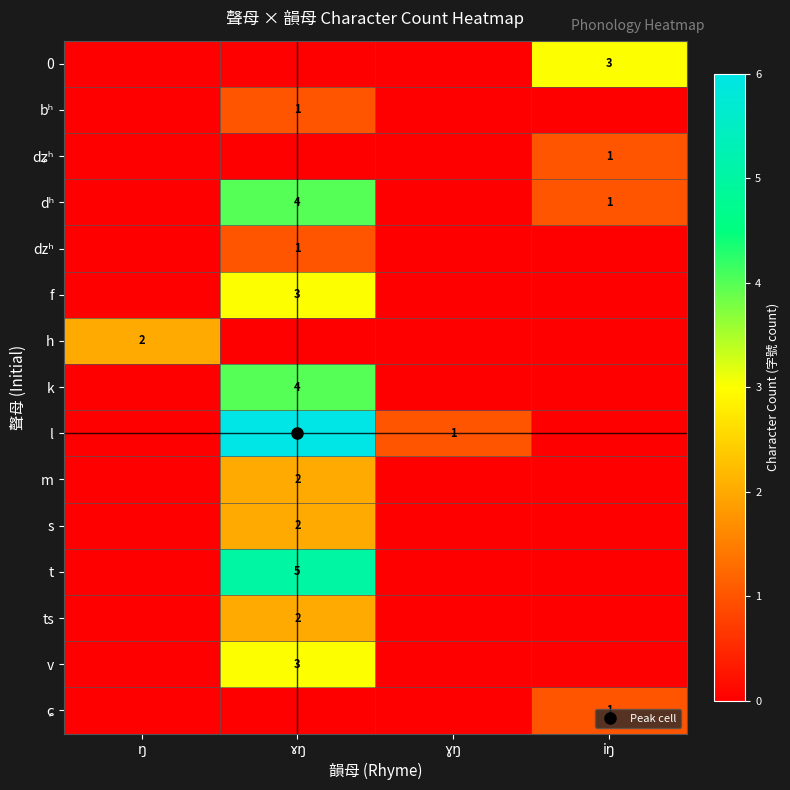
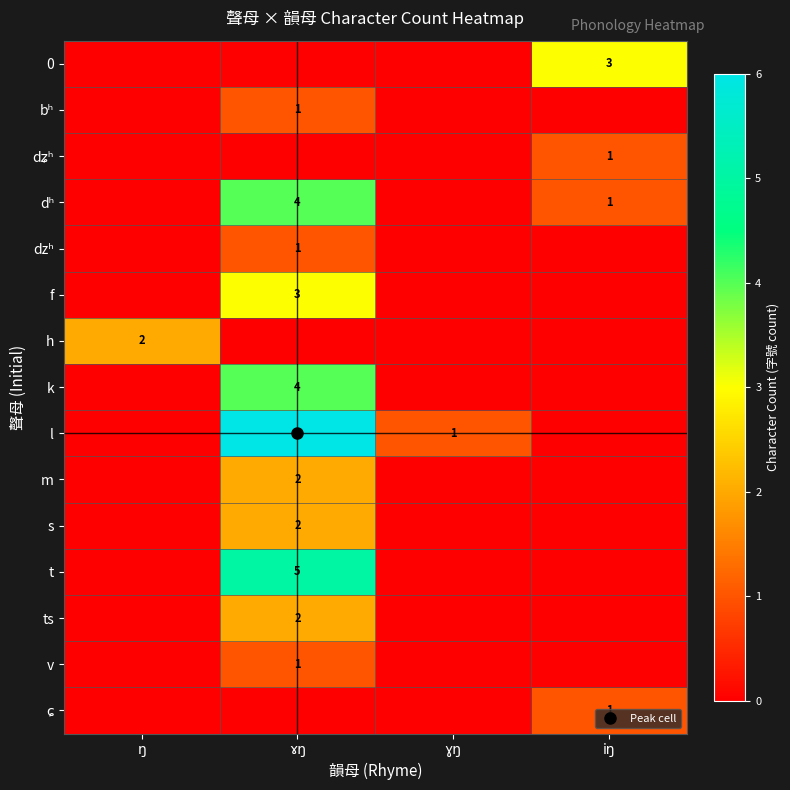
v, ɤŋ: 3 -> 1
